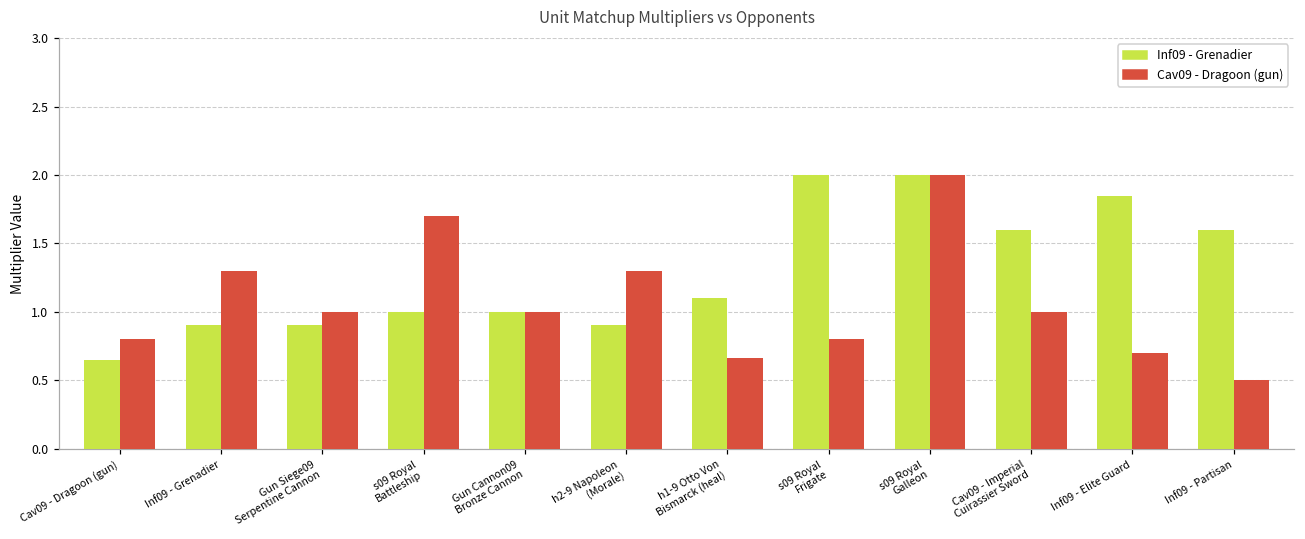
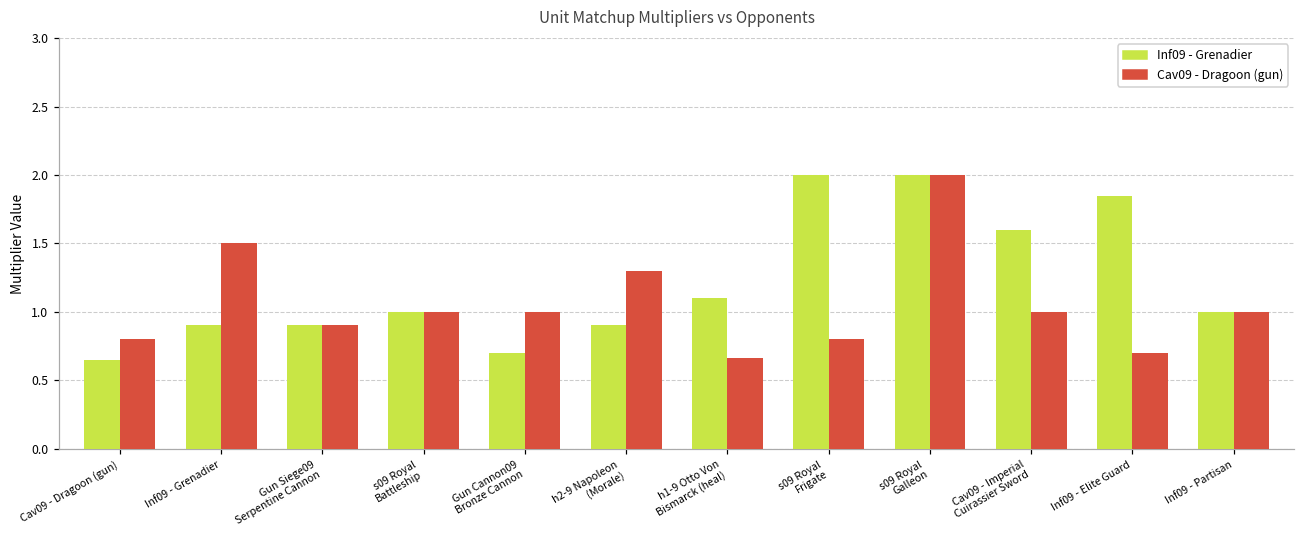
Cav09 - Dragoon (gun), Inf09 - Grenadier: 1.3 -> 1.5
Cav09 - Dragoon (gun), Gun Siege09 Serpentine Cannon: 1.0 -> 0.9
Cav09 - Dragoon (gun), s09 Royal Battleship: 1.7 -> 1.0
Inf09 - Grenadier, Gun Cannon09 Bronze Cannon: 1.0 -> 0.7
Inf09 - Grenadier, Inf09 - Partisan: 1.6 -> 1.0
Cav09 - Dragoon (gun), Inf09 - Partisan: 0.5 -> 1.0
